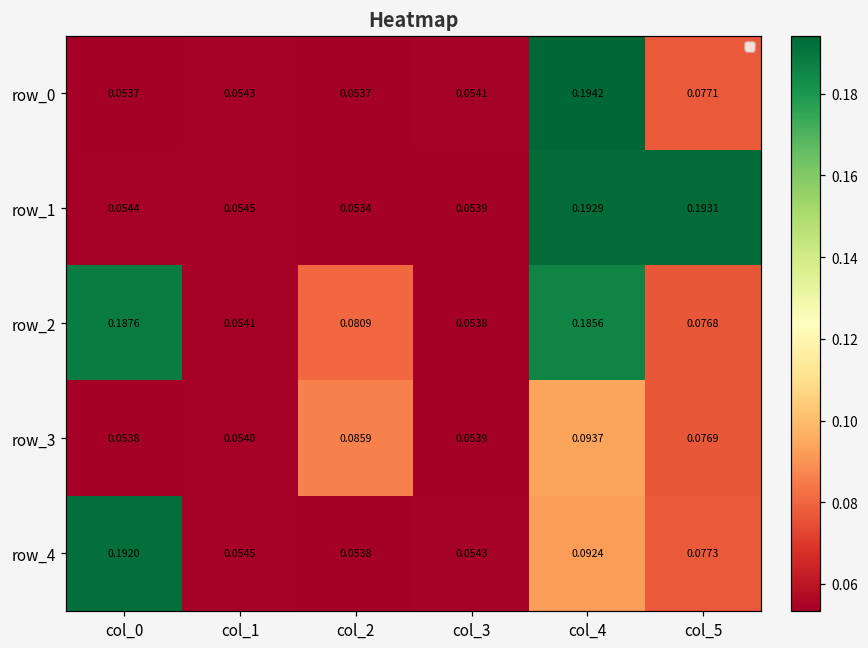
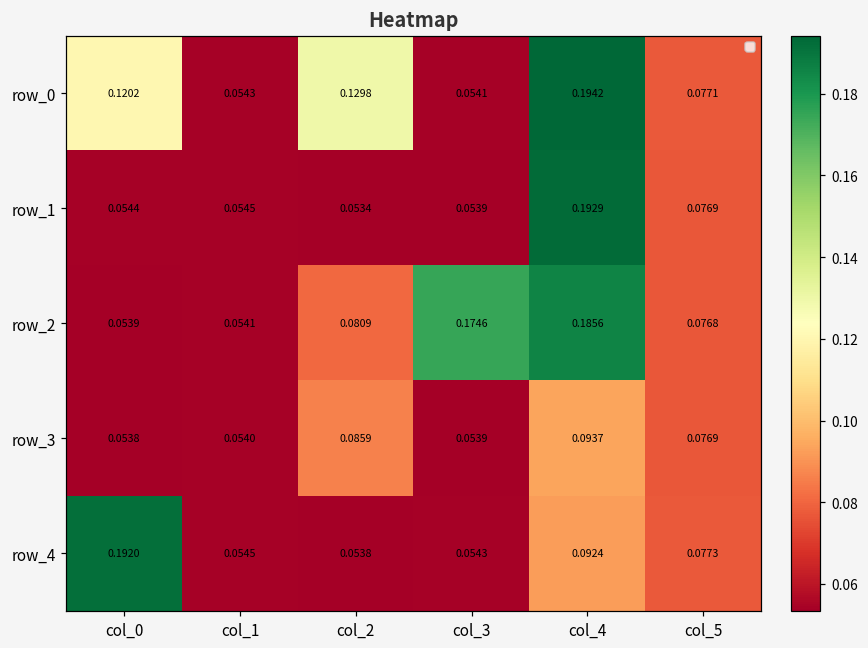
row_0, col_0: 0.0537 -> 0.1202
row_0, col_2: 0.0537 -> 0.1298
row_1, col_5: 0.1931 -> 0.0769
row_2, col_0: 0.1876 -> 0.0539
row_2, col_3: 0.0538 -> 0.1746
